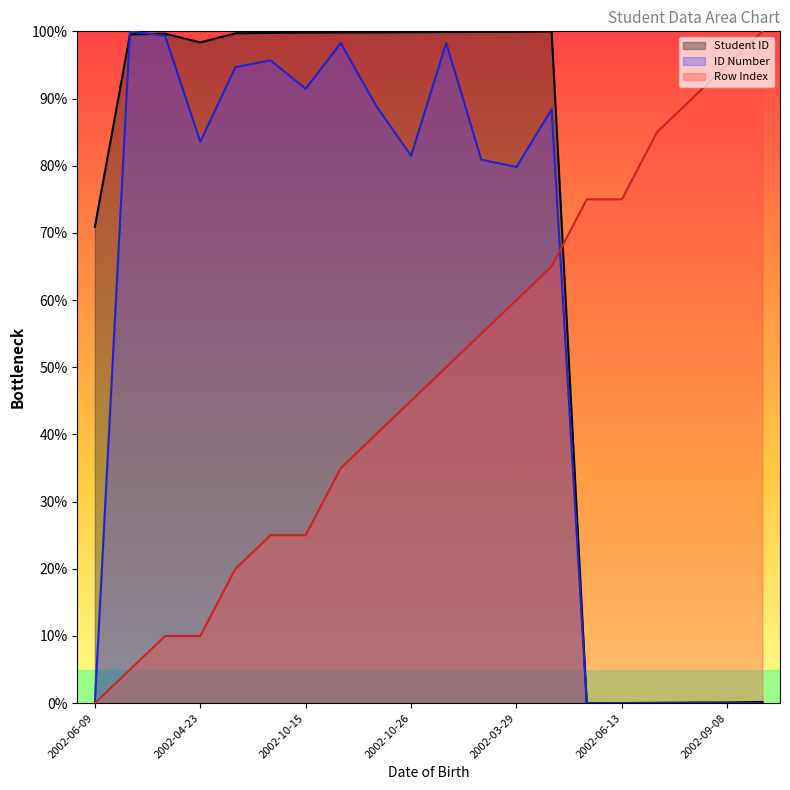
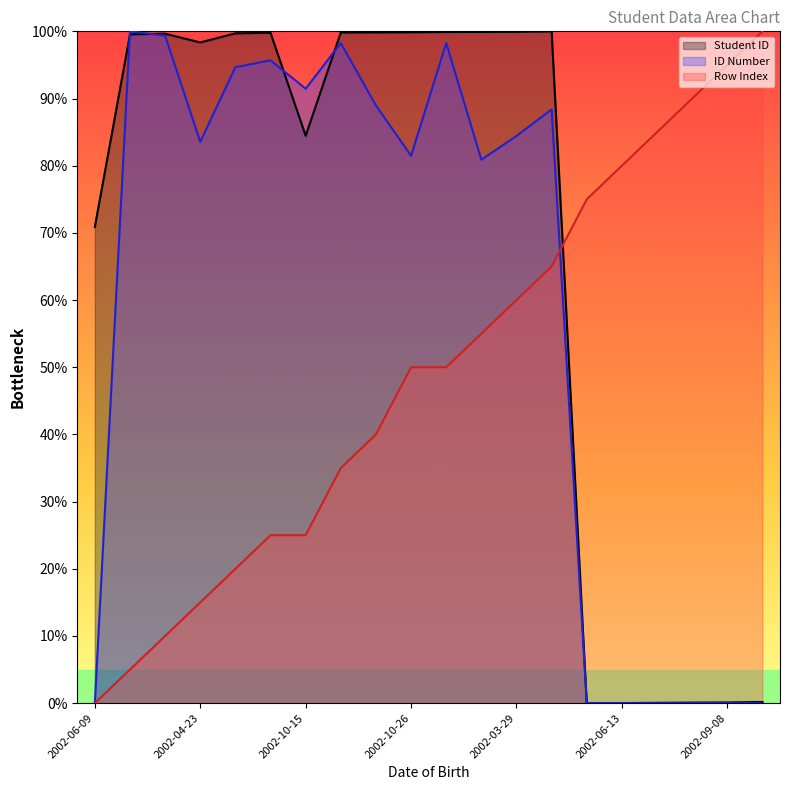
Row Index, 2002-04-23: 10% -> 15%
Student ID, 2002-10-15: 100% -> 84%
Row Index, 2002-10-26: 45% -> 50%
ID Number, 2002-03-29: 80% -> 84%
Row Index, 2002-06-13: 75% -> 80%
